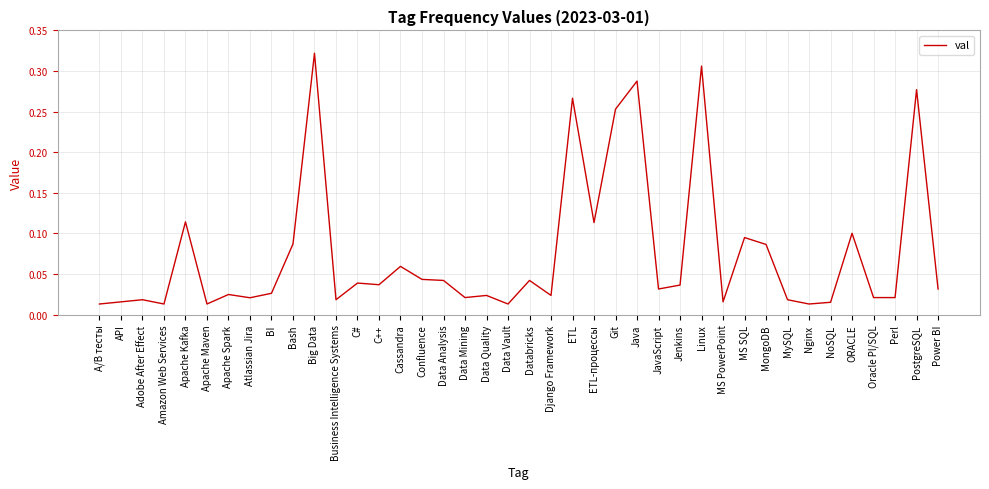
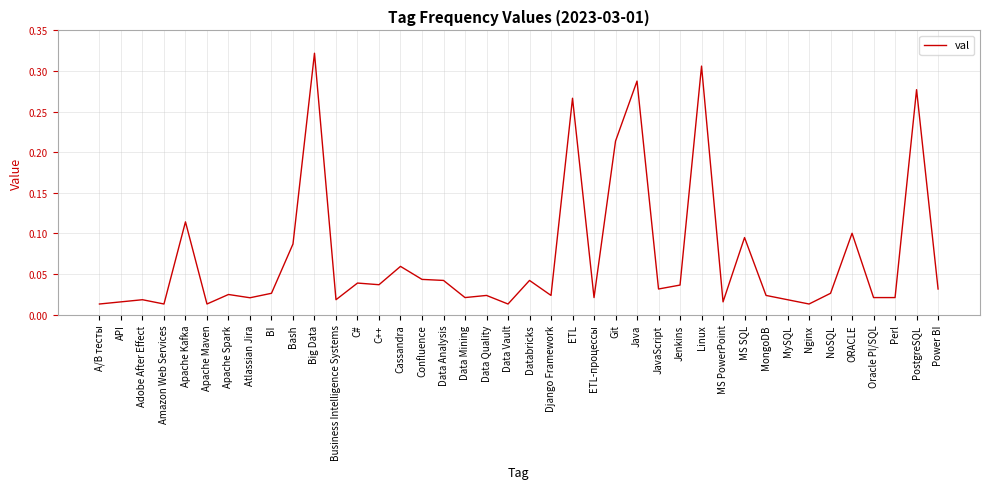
ETL-процессы: 0.11 -> 0.02
Git: 0.25 -> 0.21
MongoDB: 0.09 -> 0.02
NoSQL: 0.02 -> 0.03
